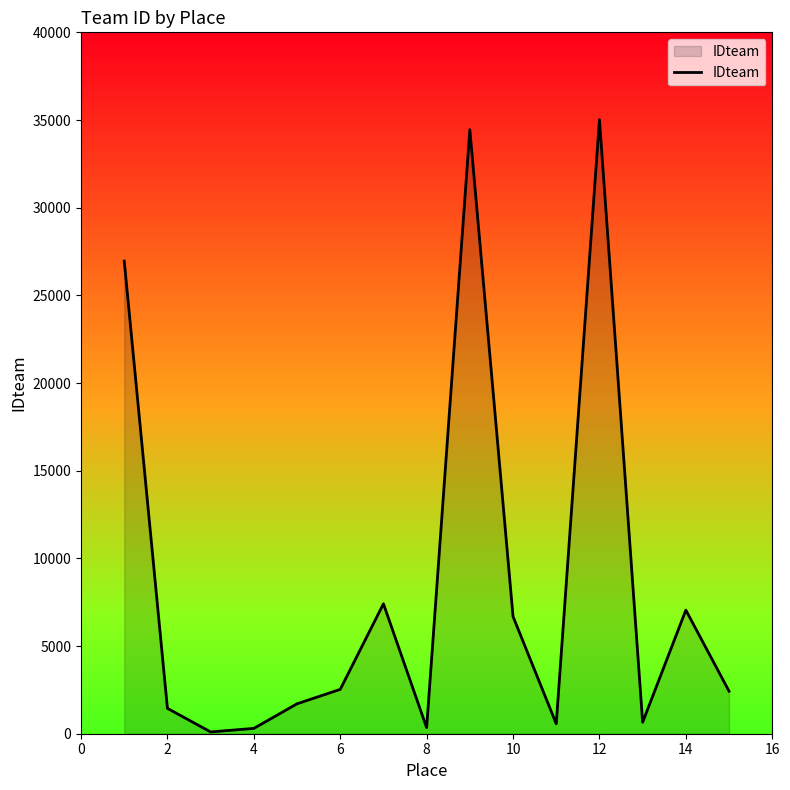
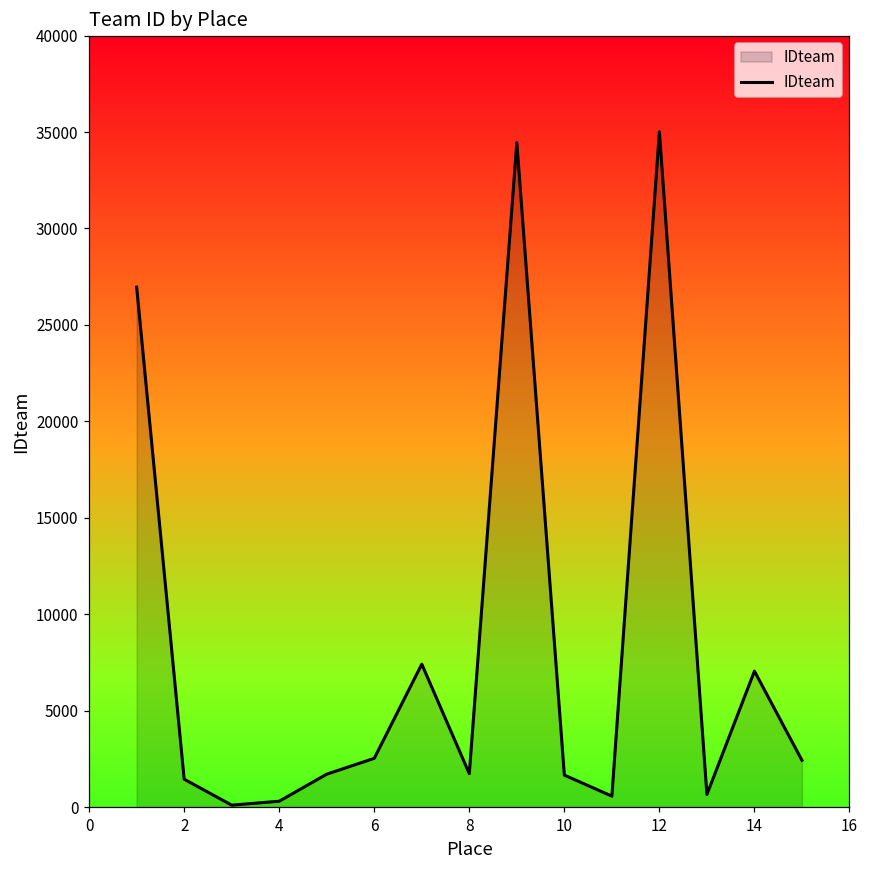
8: 300 -> 1700
10: 6700 -> 1700
